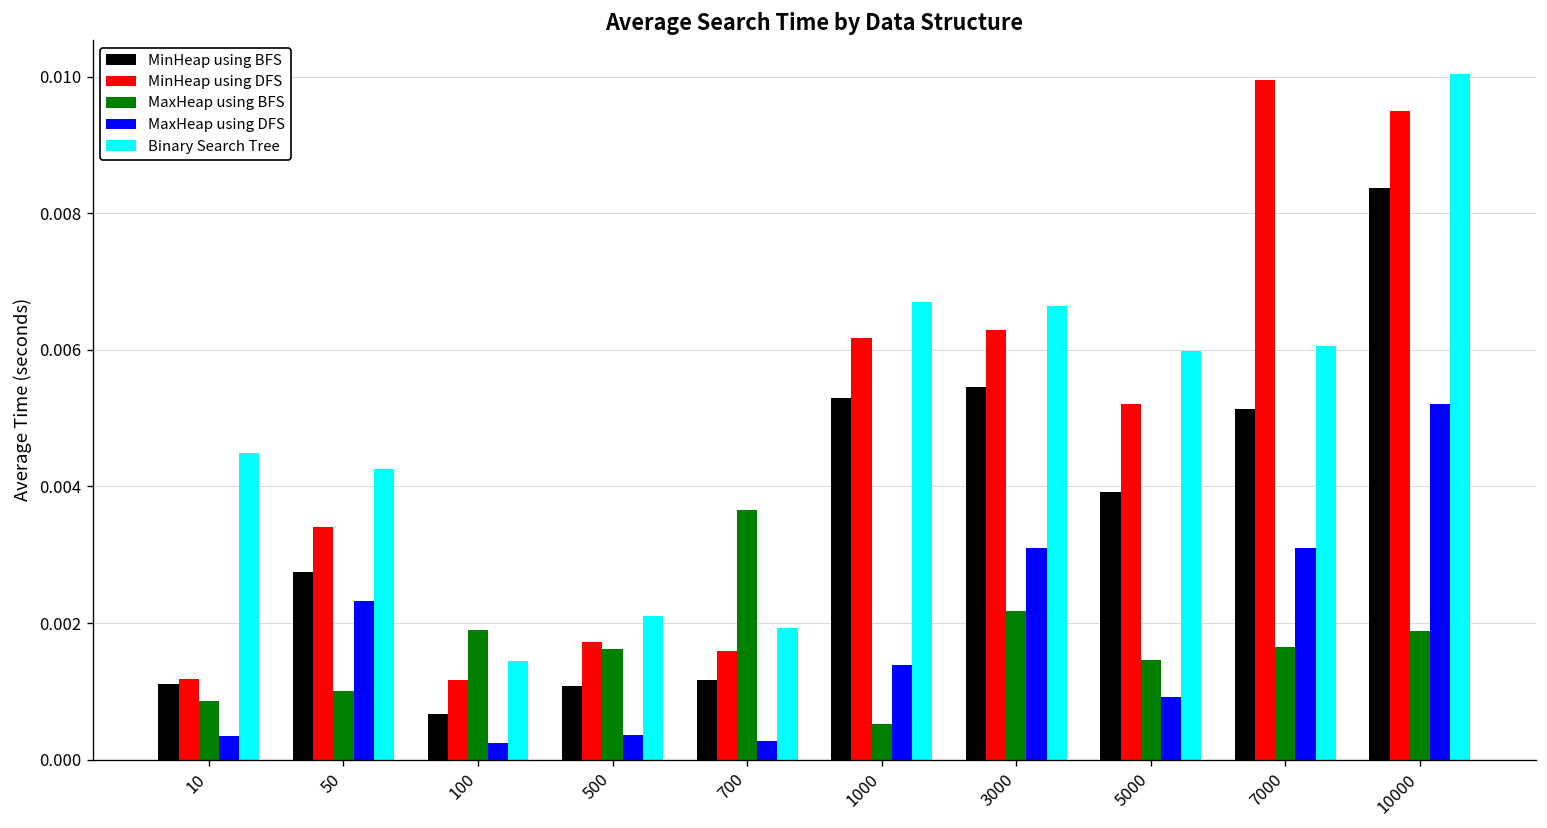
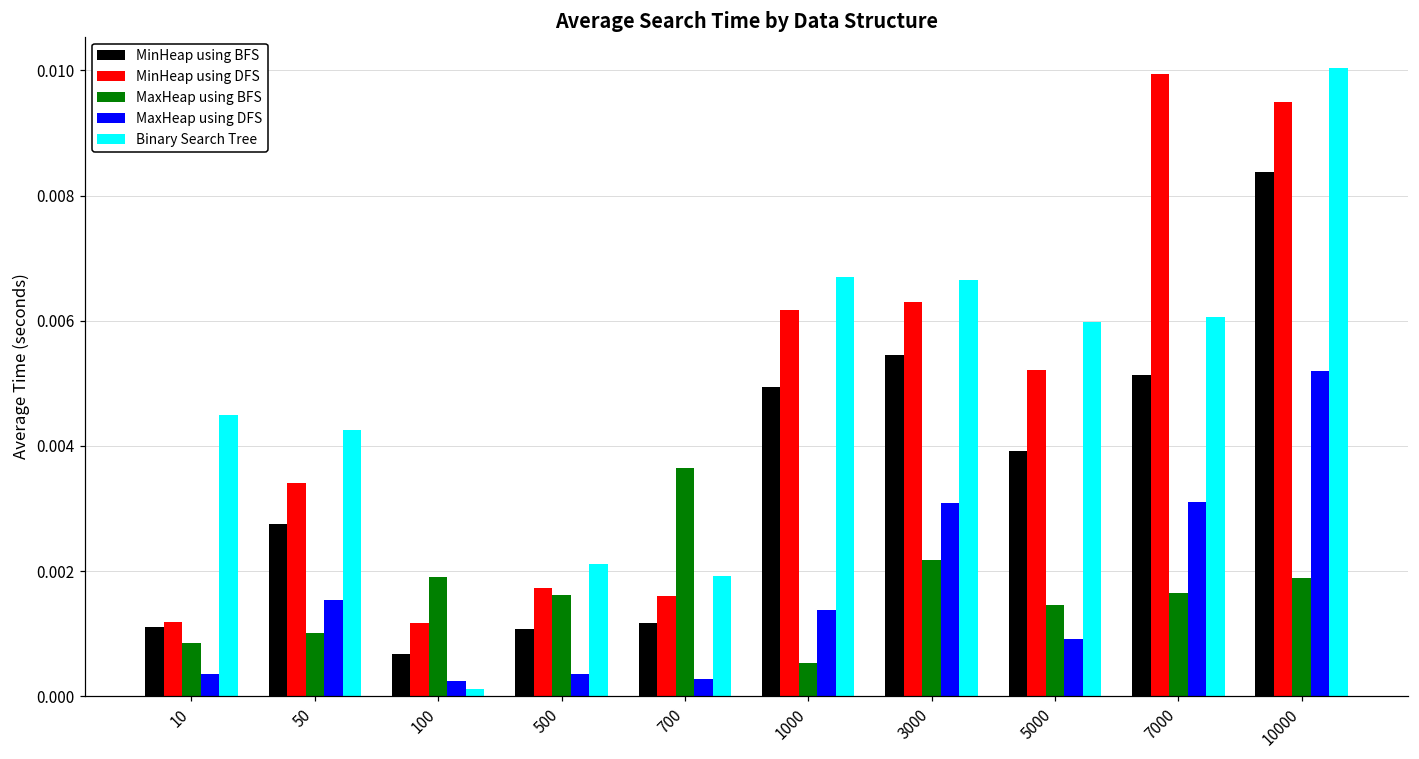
MaxHeap using DFS, 50: 0.0023 -> 0.0015
Binary Search Tree, 100: 0.0014 -> 0.0001
MinHeap using BFS, 1000: 0.0053 -> 0.0049
